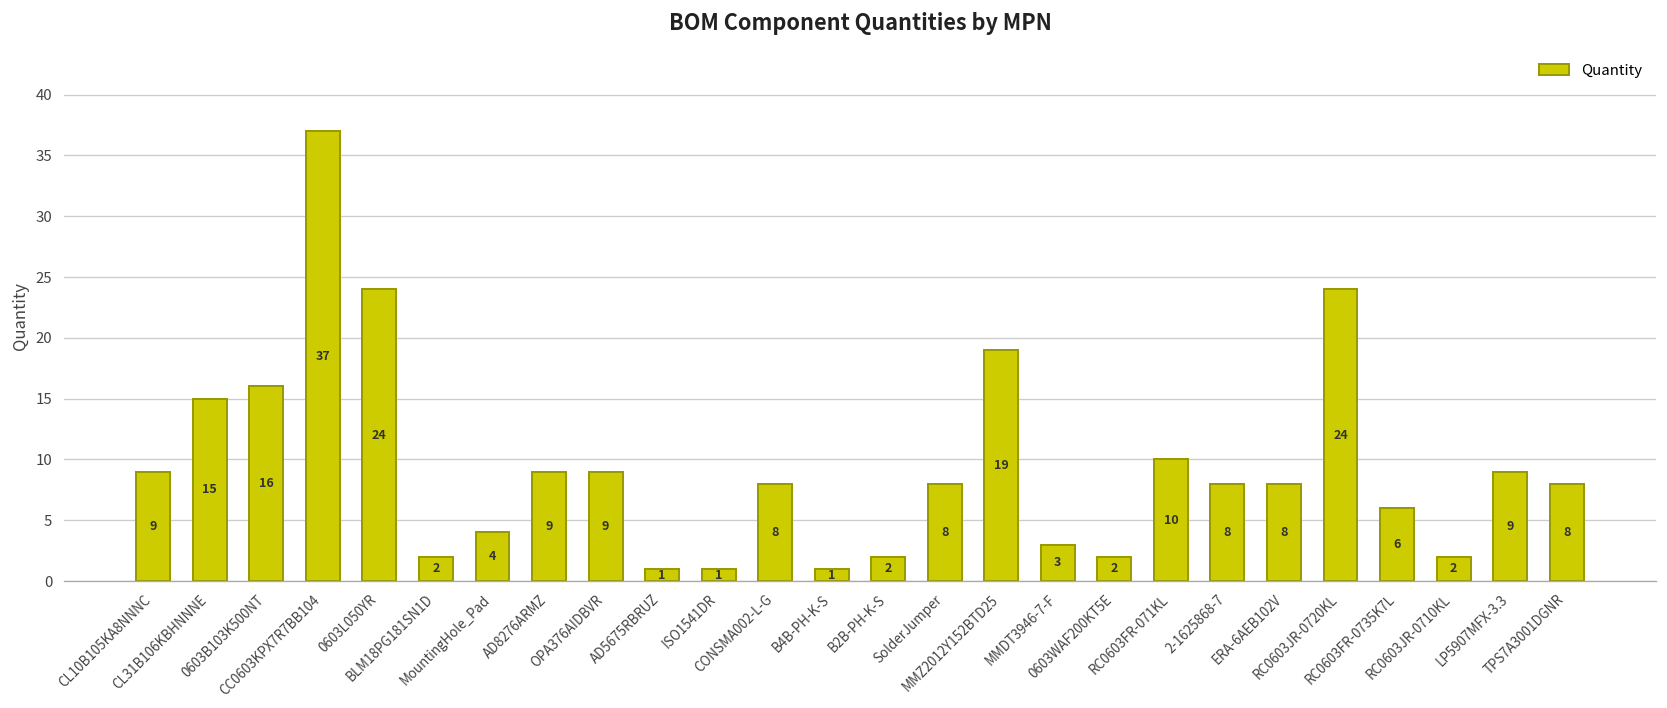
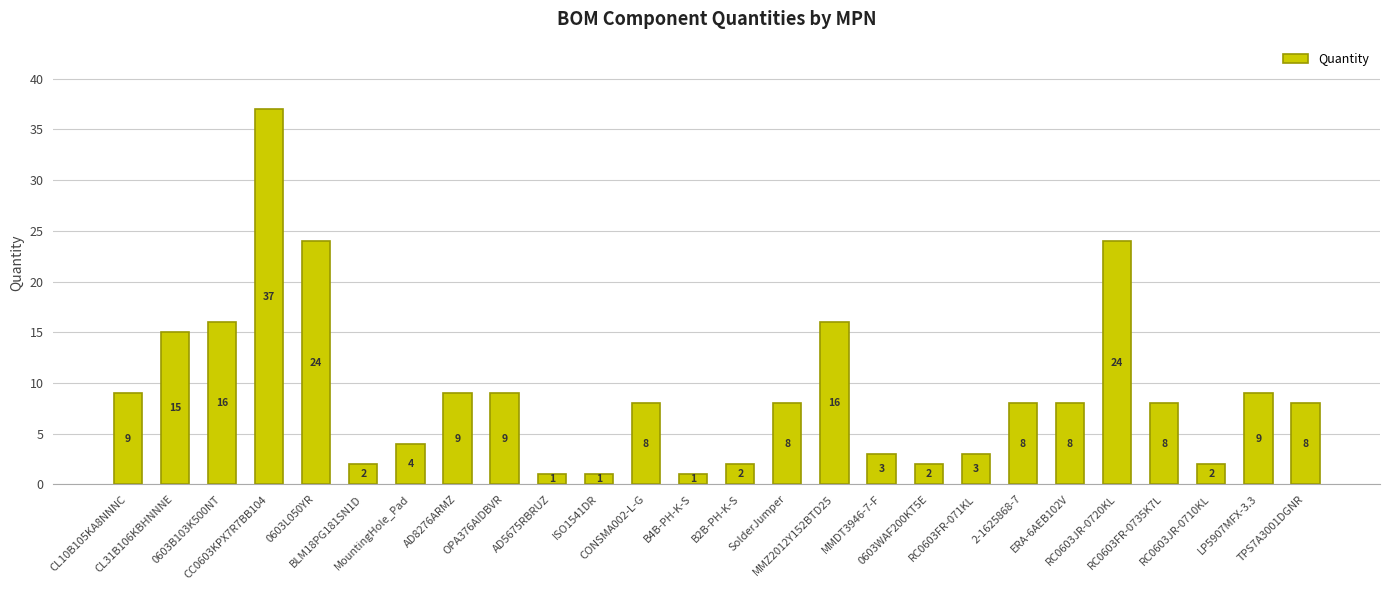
MMZ2012Y152BTD25: 19 -> 16
RC0603FR-071KL: 10 -> 3
RC0603FR-0735K7L: 6 -> 8
